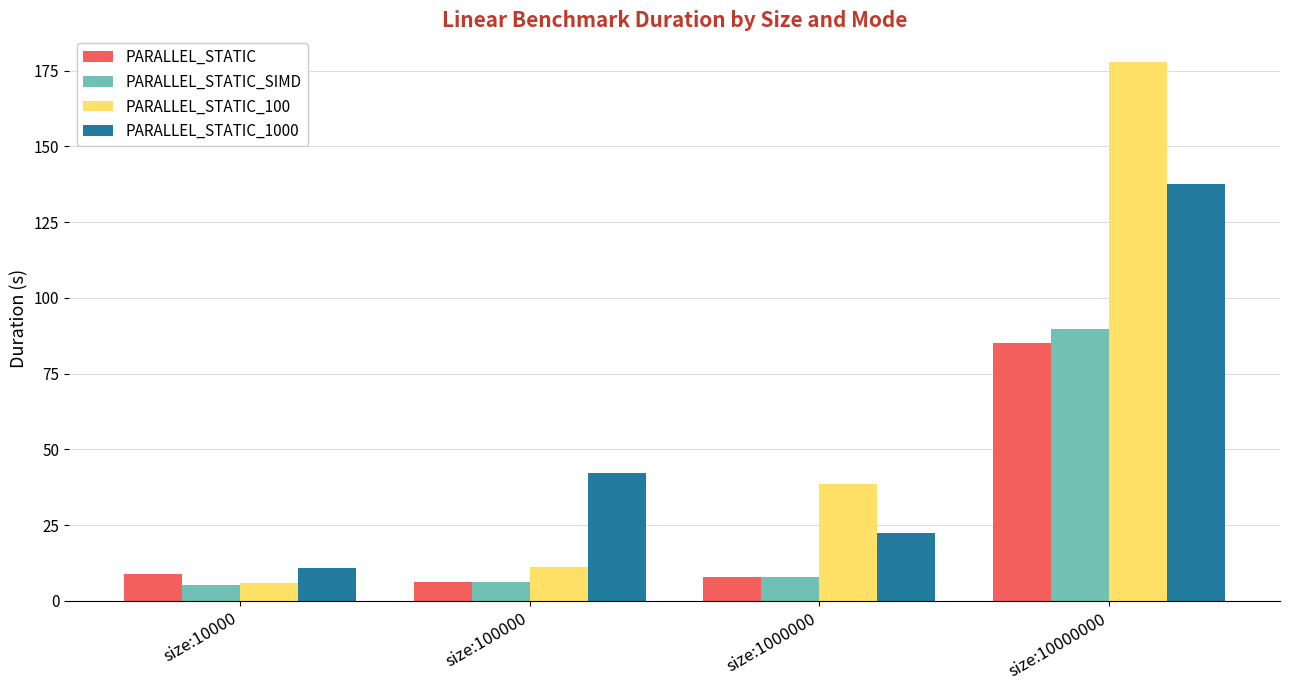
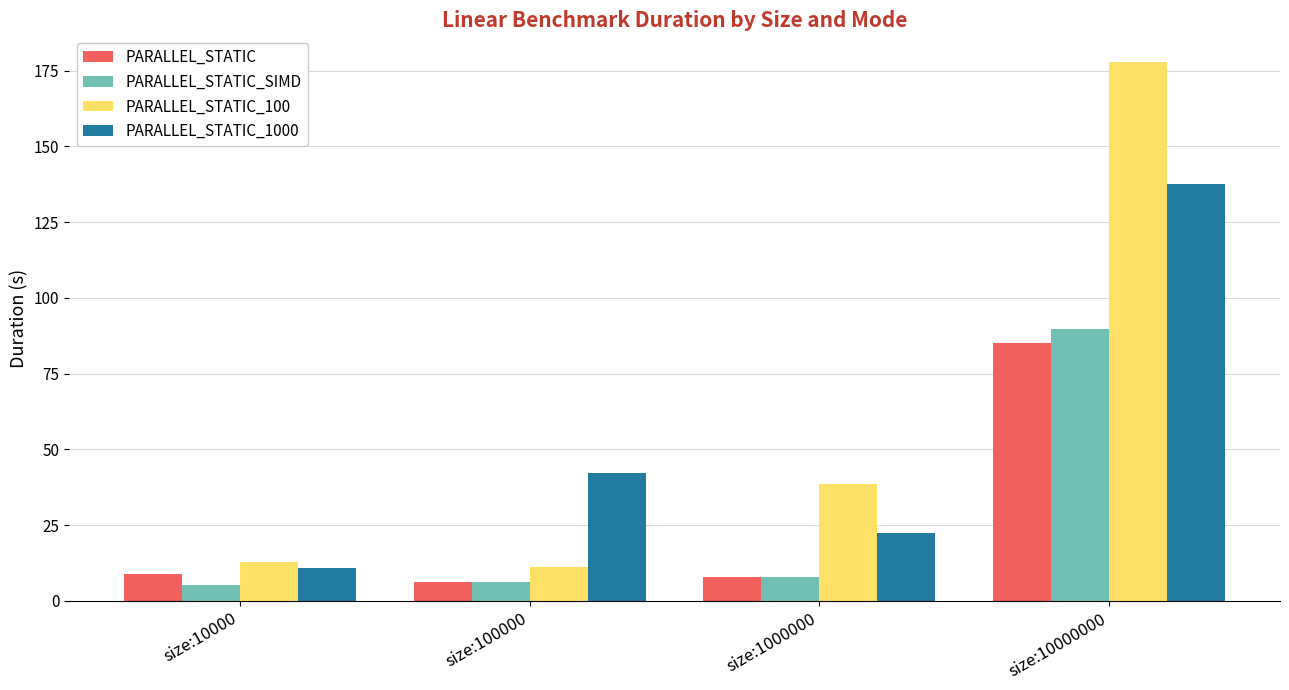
PARALLEL_STATIC_100, size:10000: 6 -> 13
